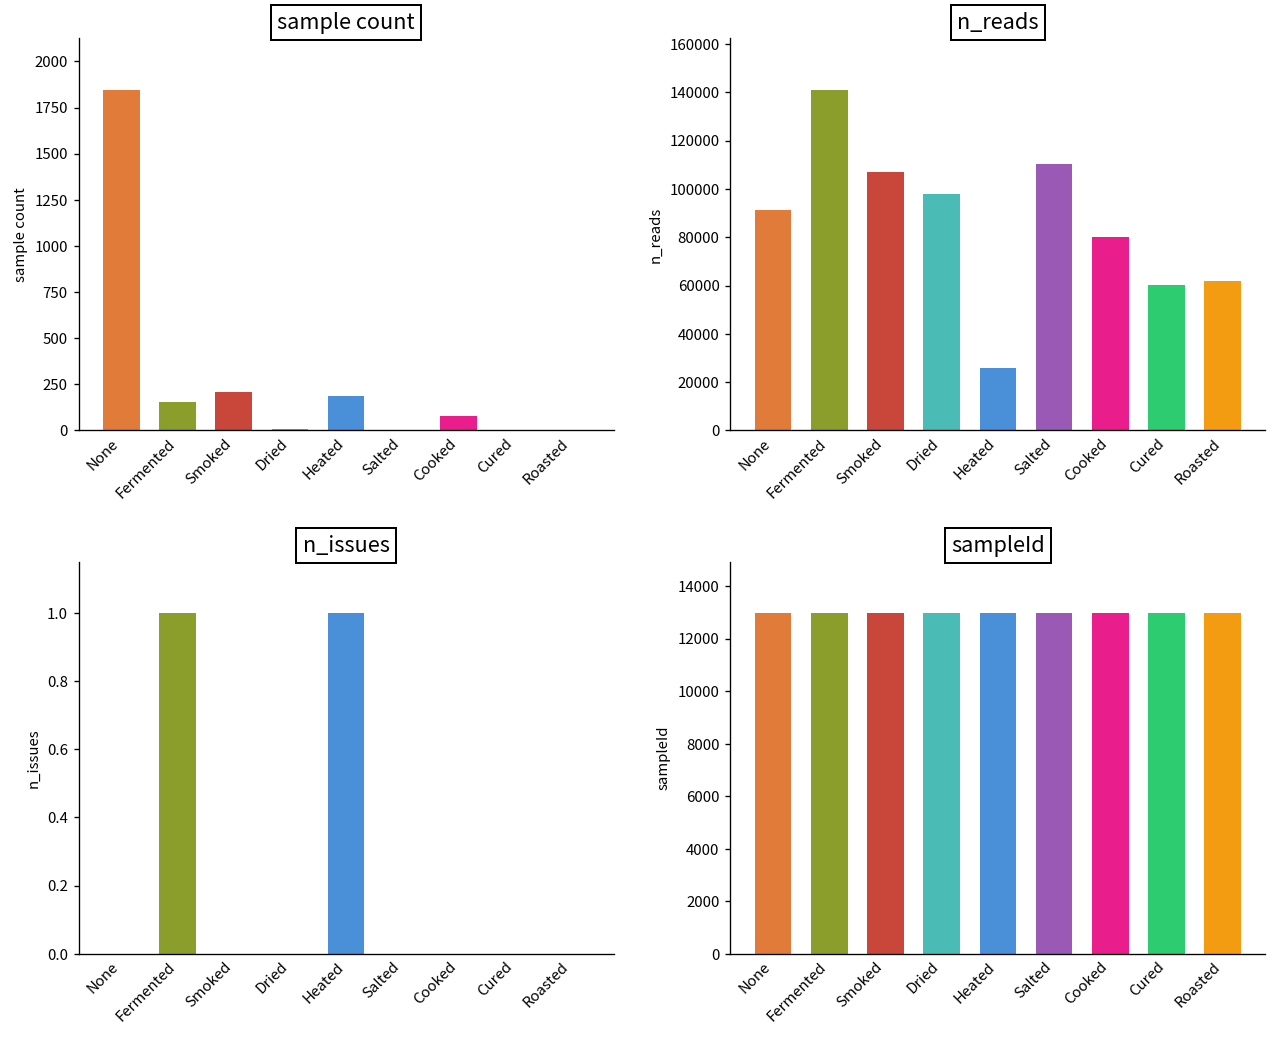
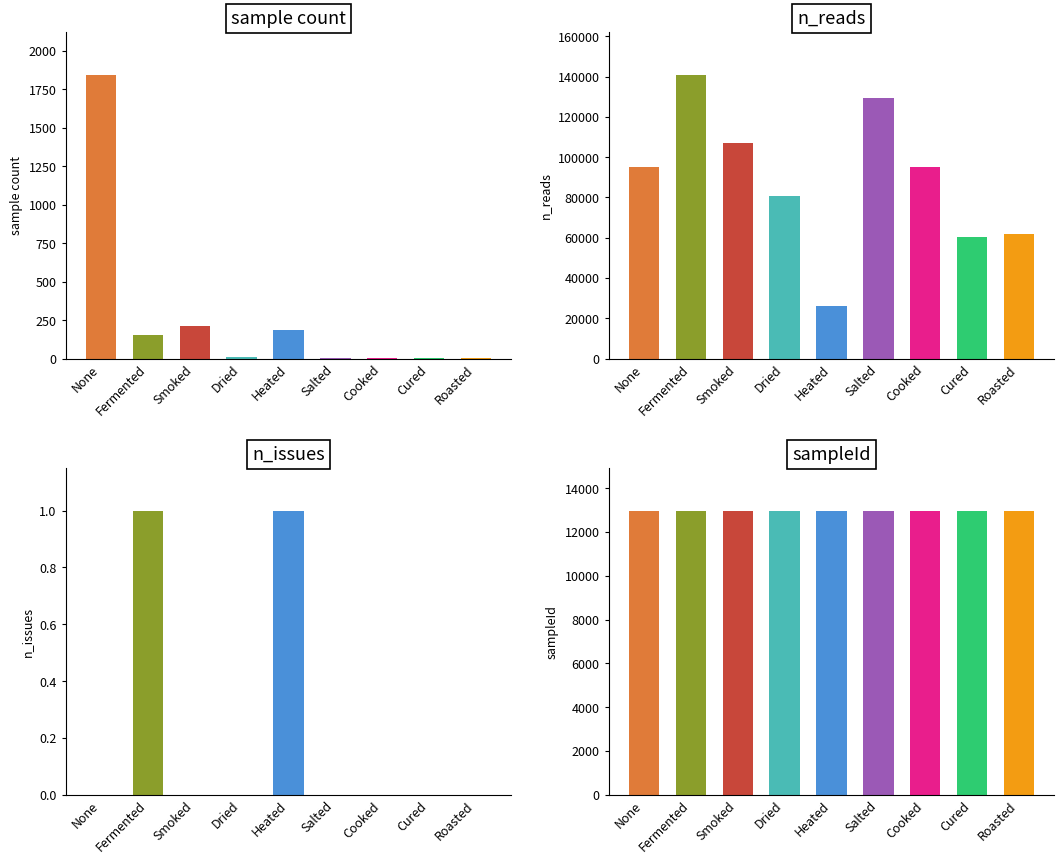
sample count, Cooked: 80 -> 0
n_reads, None: 91000 -> 95000
n_reads, Dried: 98000 -> 81000
n_reads, Salted: 110000 -> 129000
n_reads, Cooked: 80000 -> 95000
